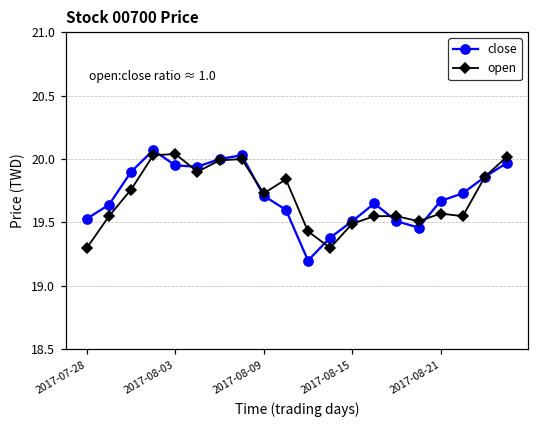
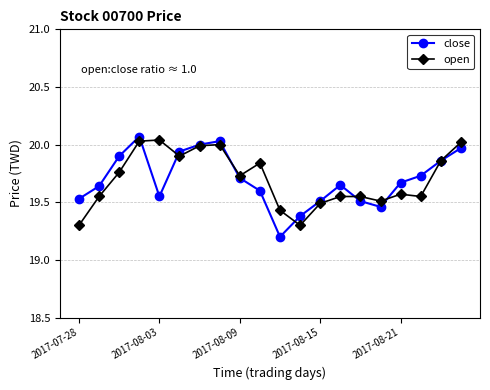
close, 2017-08-03: 19.95 -> 19.55
